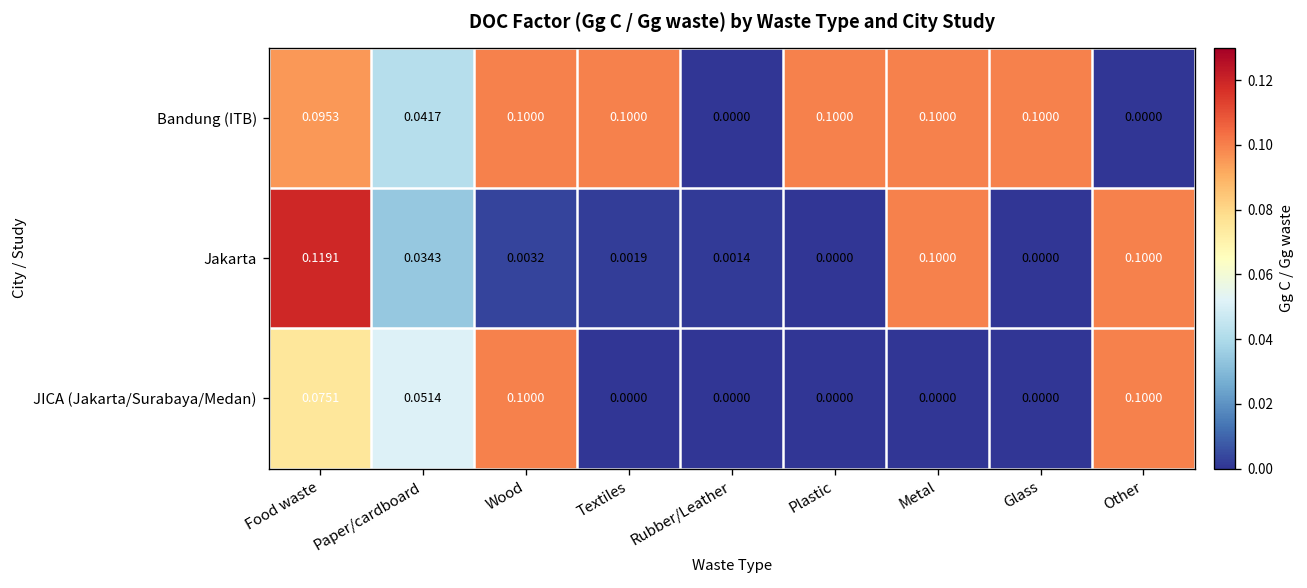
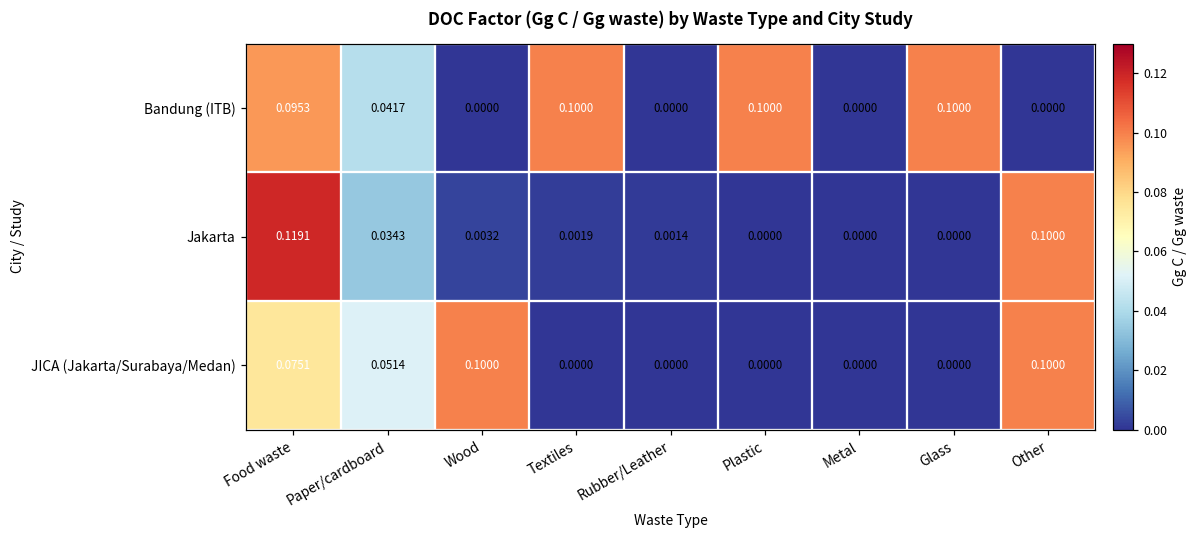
Bandung (ITB), Wood: 0.1000 -> 0.0000
Bandung (ITB), Metal: 0.1000 -> 0.0000
Jakarta, Metal: 0.1000 -> 0.0000
